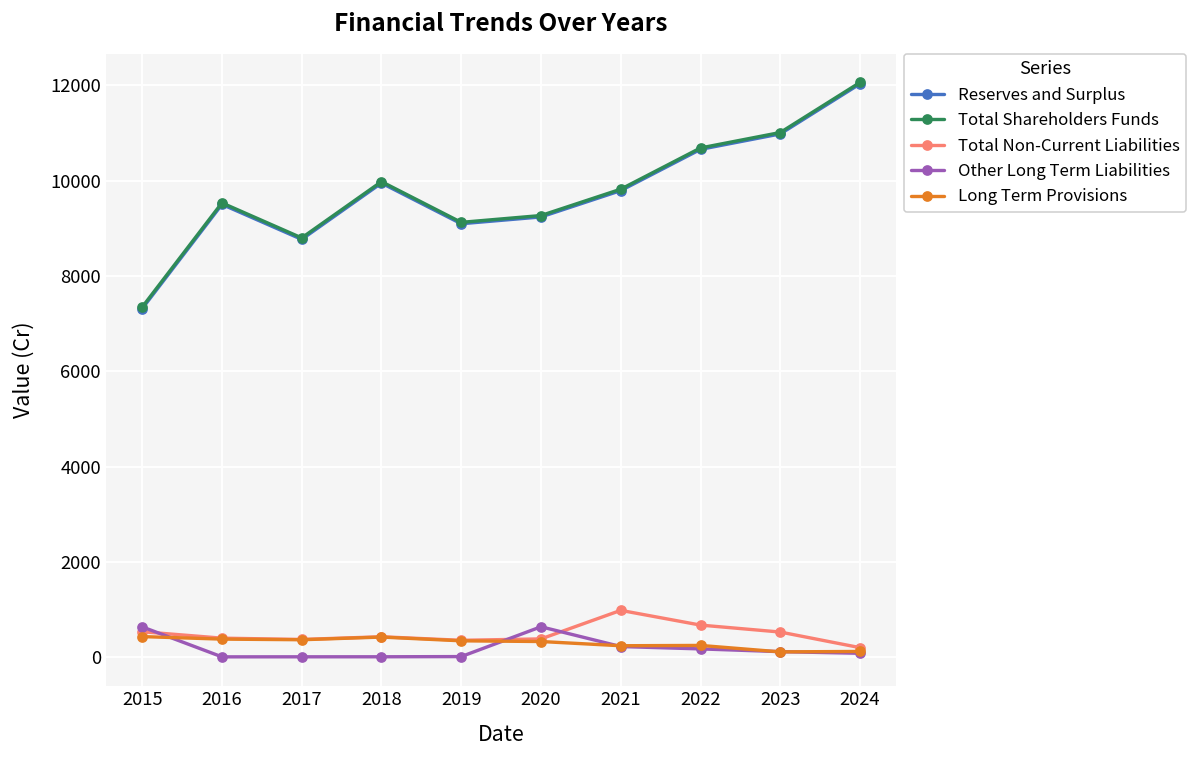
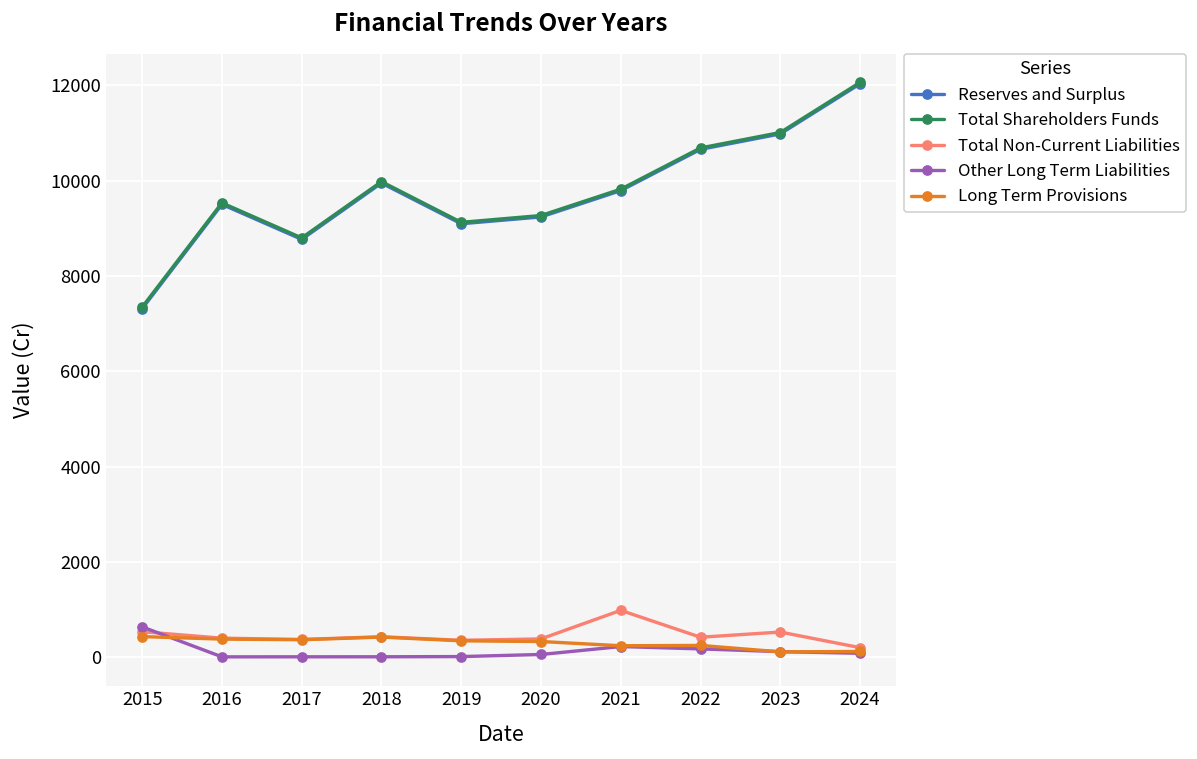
Other Long Term Liabilities, 2020: 600 -> 100
Total Non-Current Liabilities, 2022: 700 -> 400
